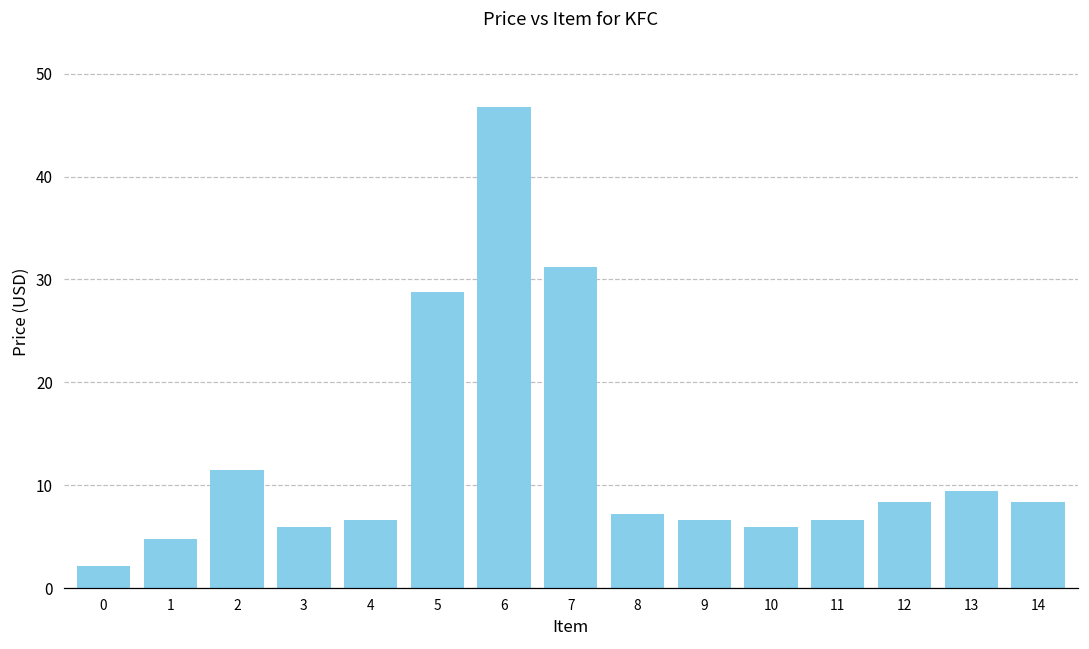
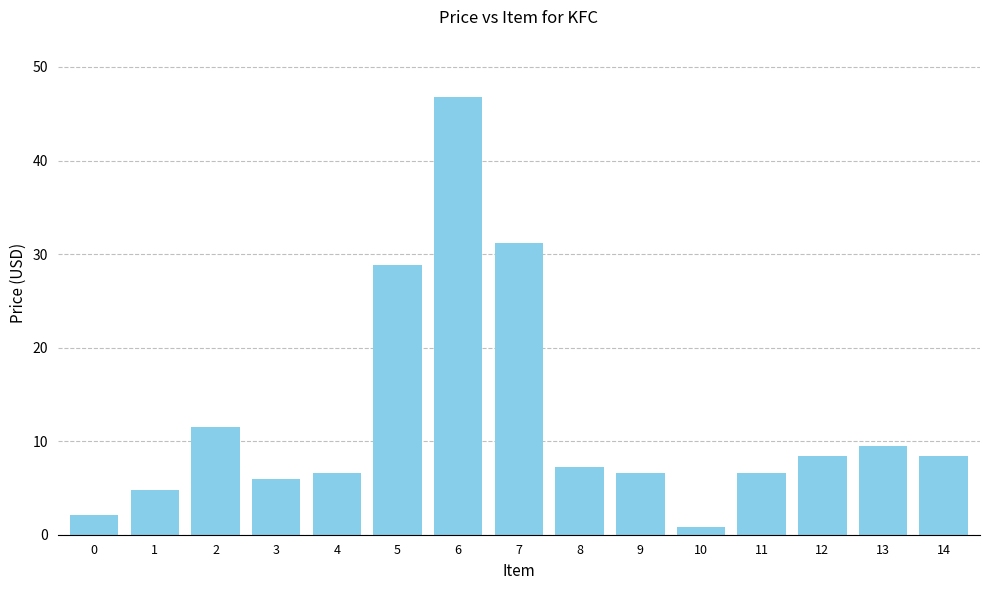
10: 6 -> 1
